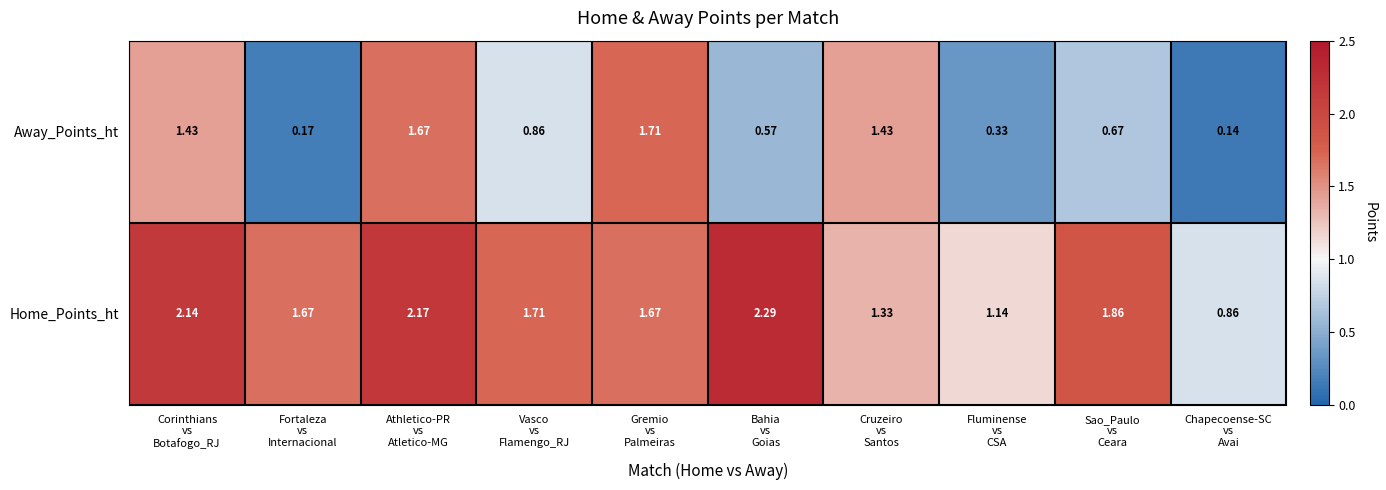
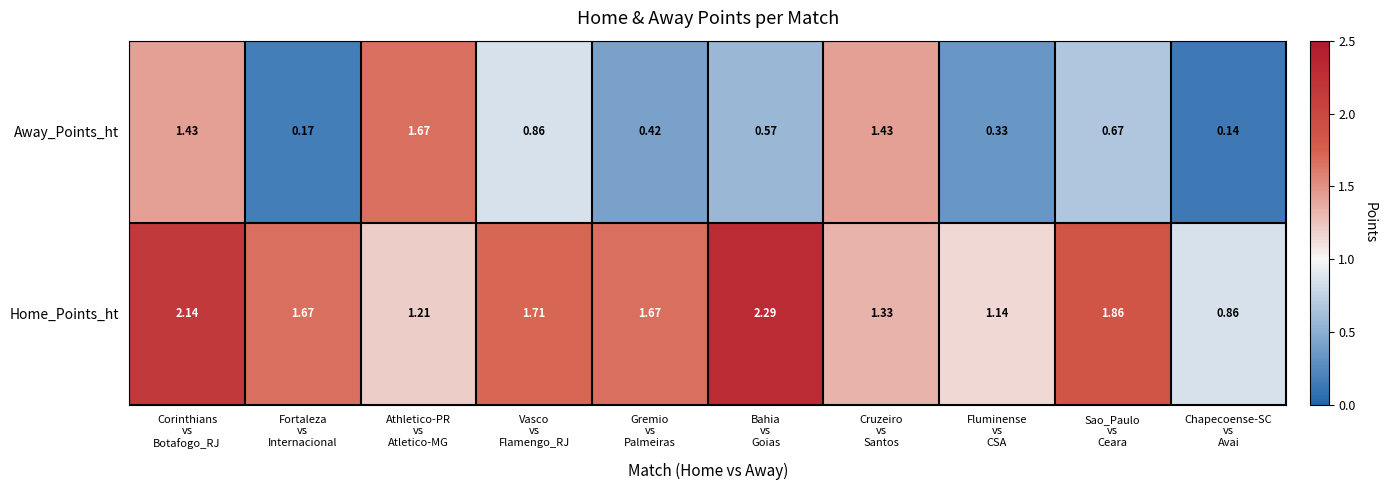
Away_Points_ht, Gremio vs Palmeiras: 1.71 -> 0.42
Home_Points_ht, Athletico-PR vs Atletico-MG: 2.17 -> 1.21
